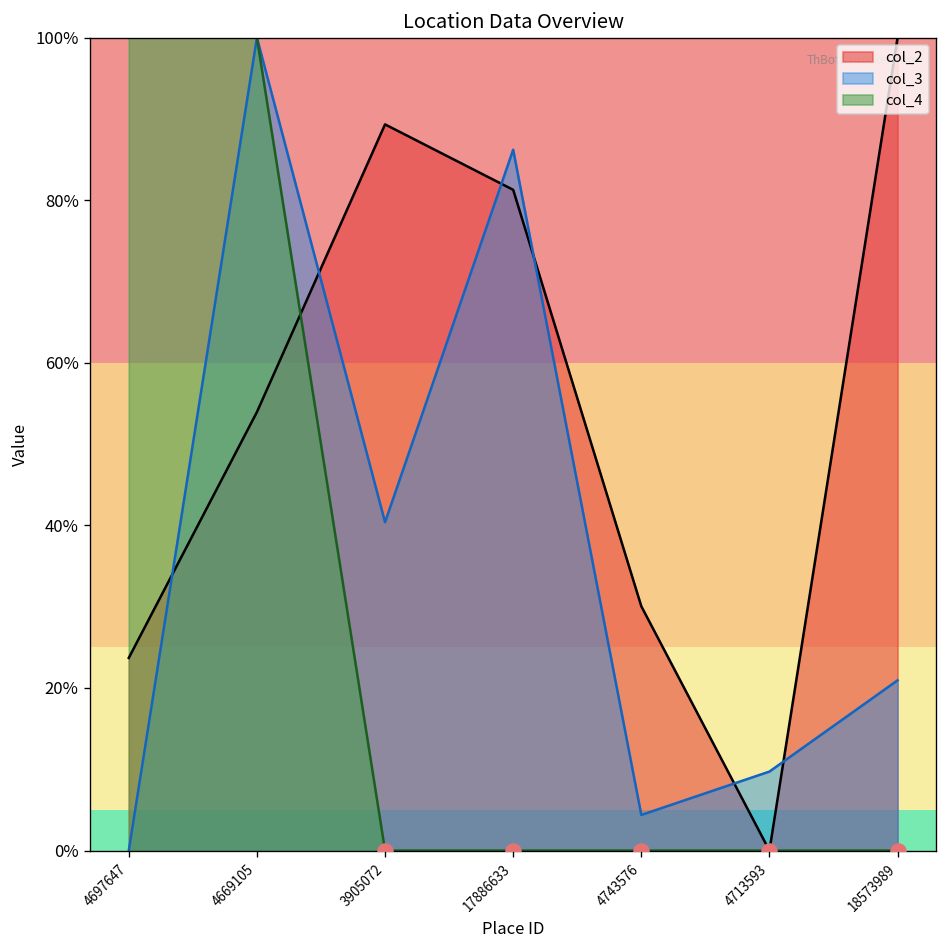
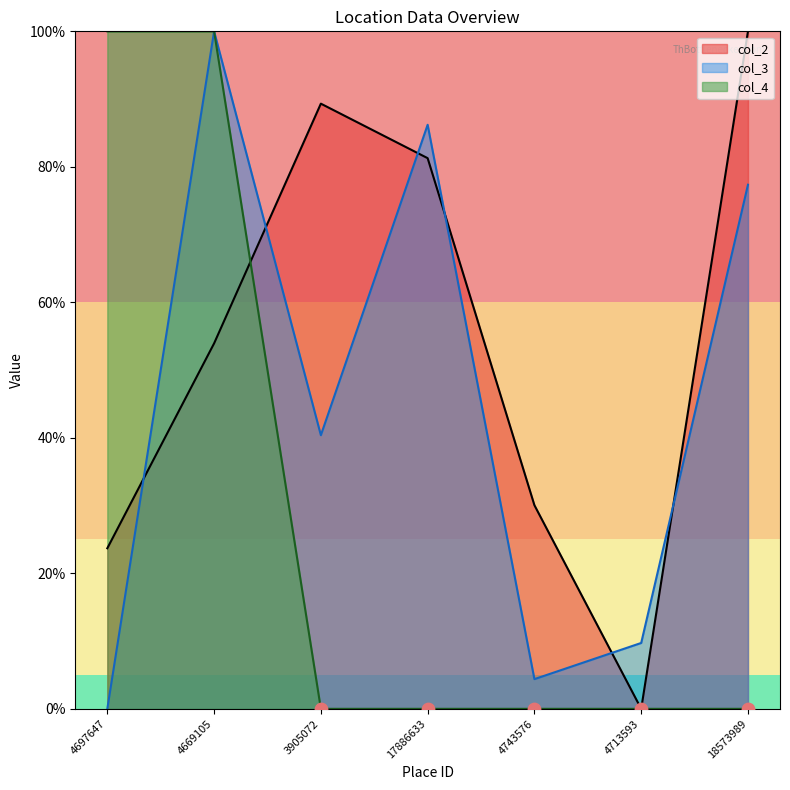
col_3, 18573989: 21% -> 77%
